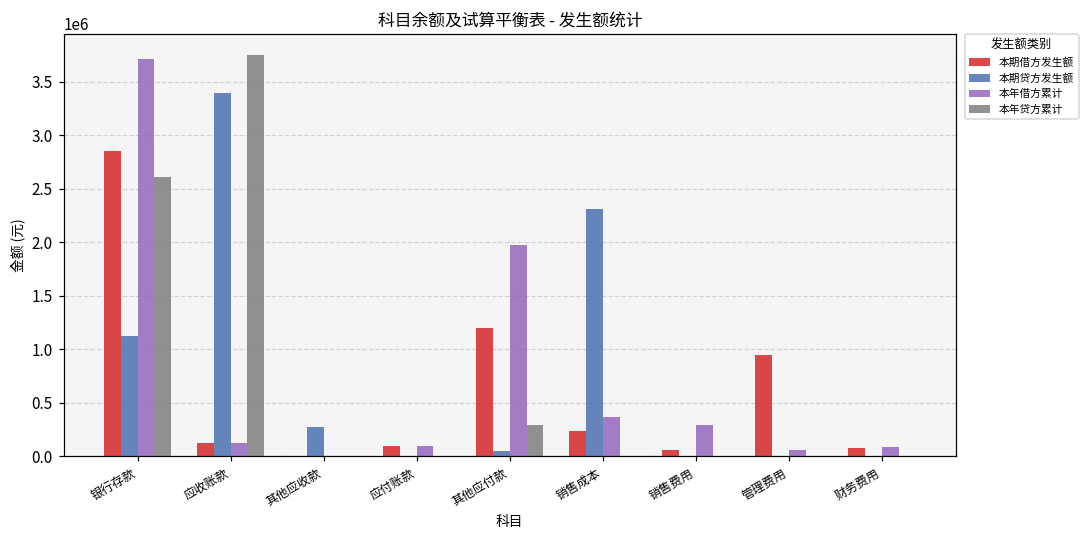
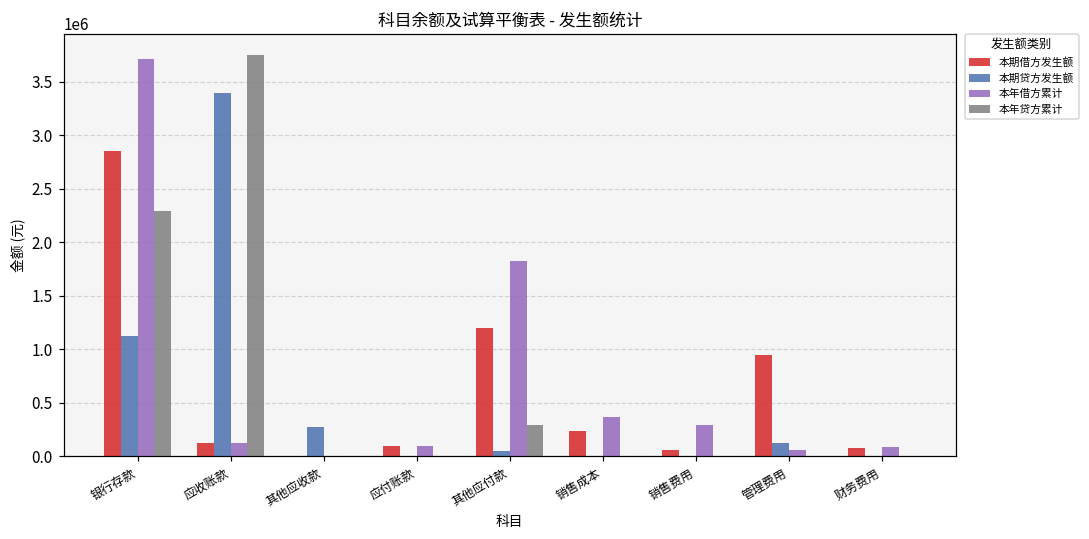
本年贷方累计, 银行存款: 2600000 -> 2300000
本年借方累计, 其他应付款: 2000000 -> 1800000
本期贷方发生额, 销售成本: 2300000 -> 0
本期贷方发生额, 管理费用: 0 -> 100000
